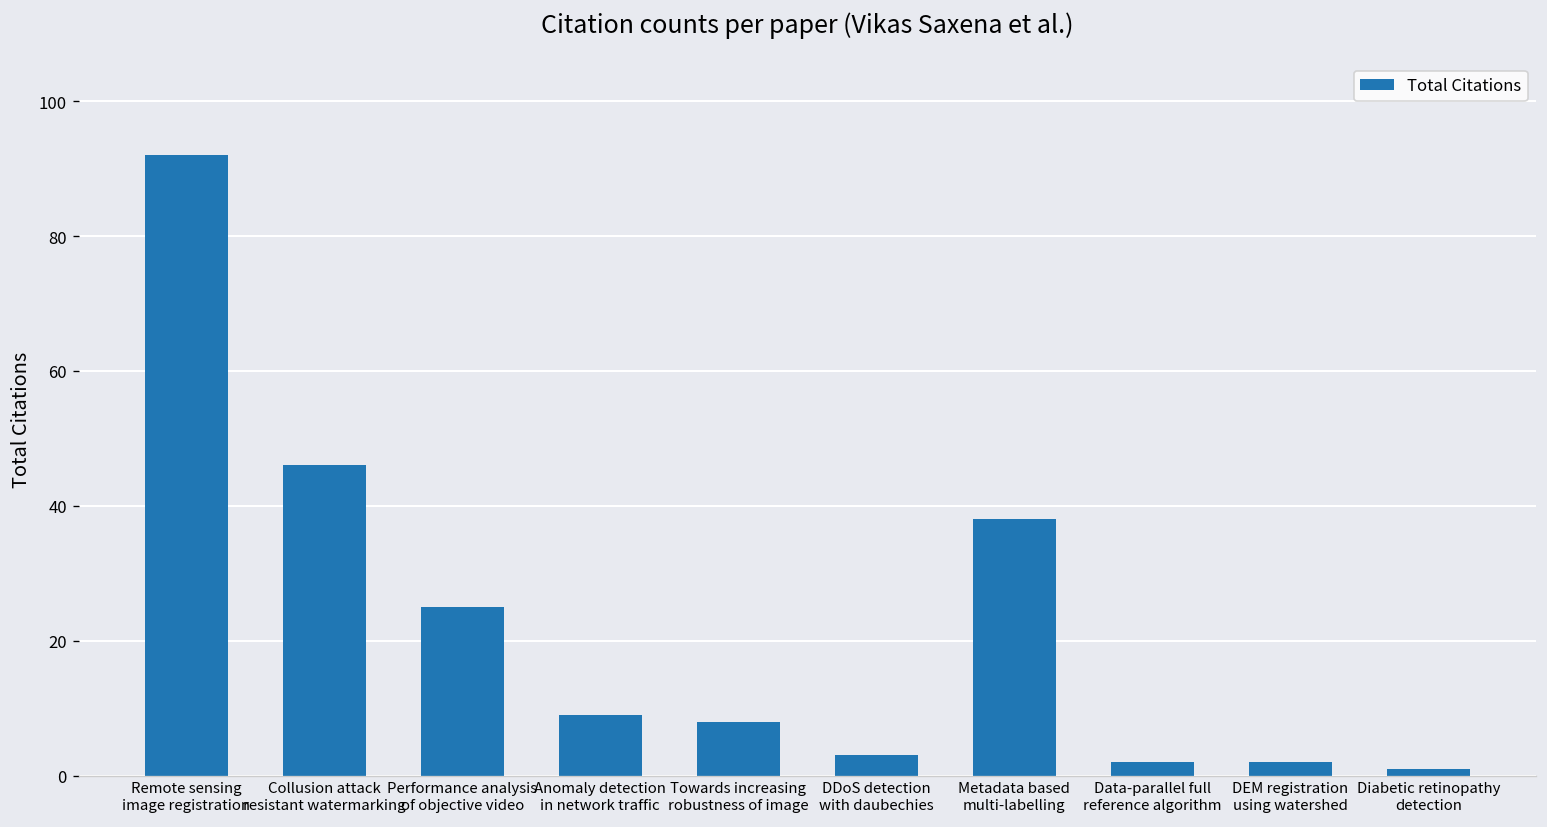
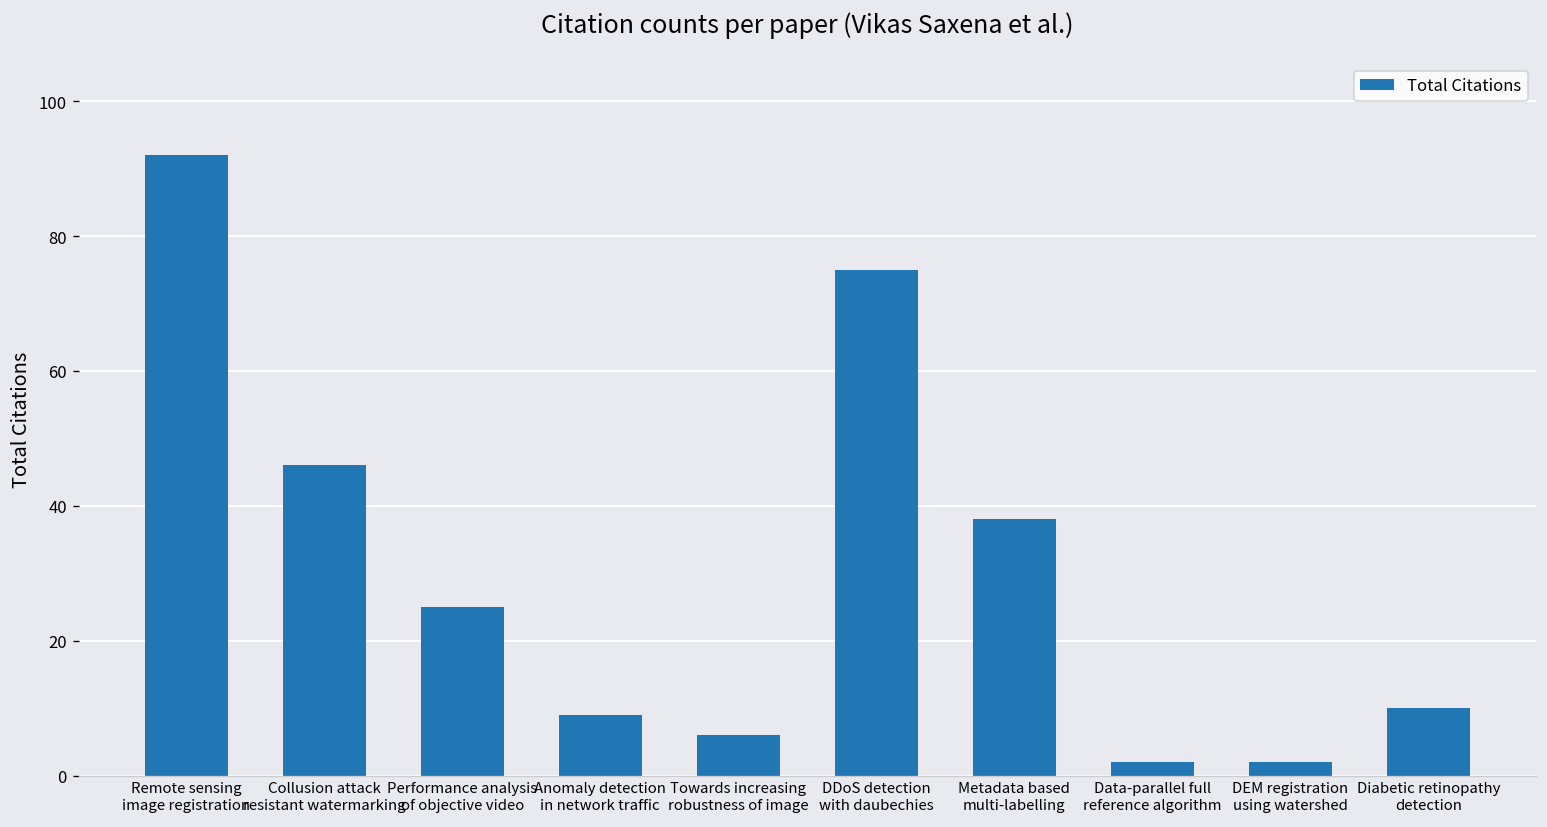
Towards increasing robustness of image: 8 -> 6
DDoS detection with daubechies: 3 -> 75
Diabetic retinopathy detection: 1 -> 10
